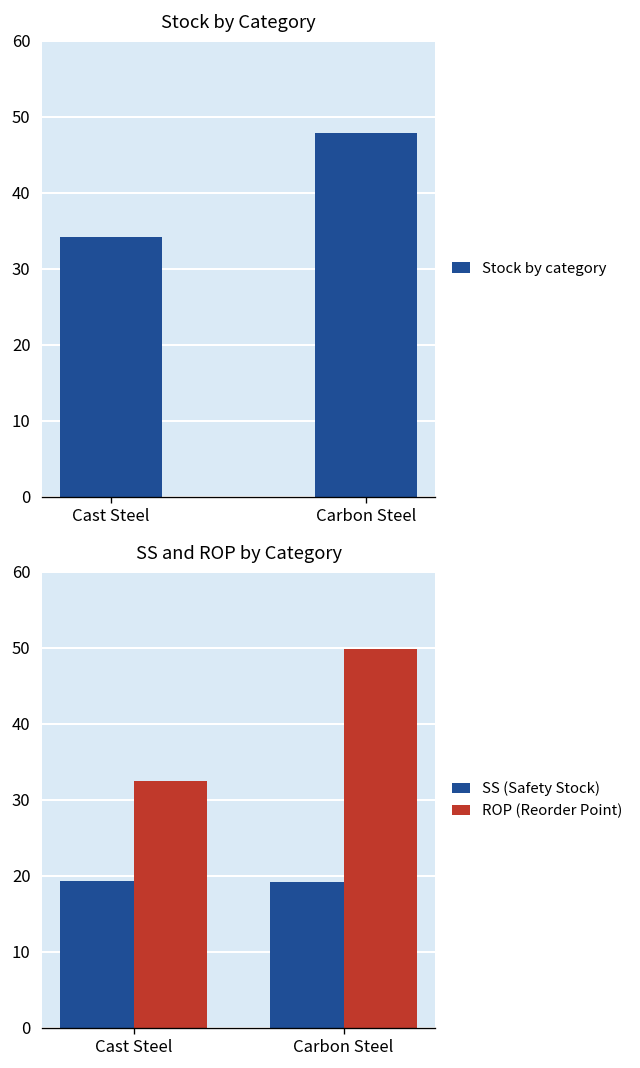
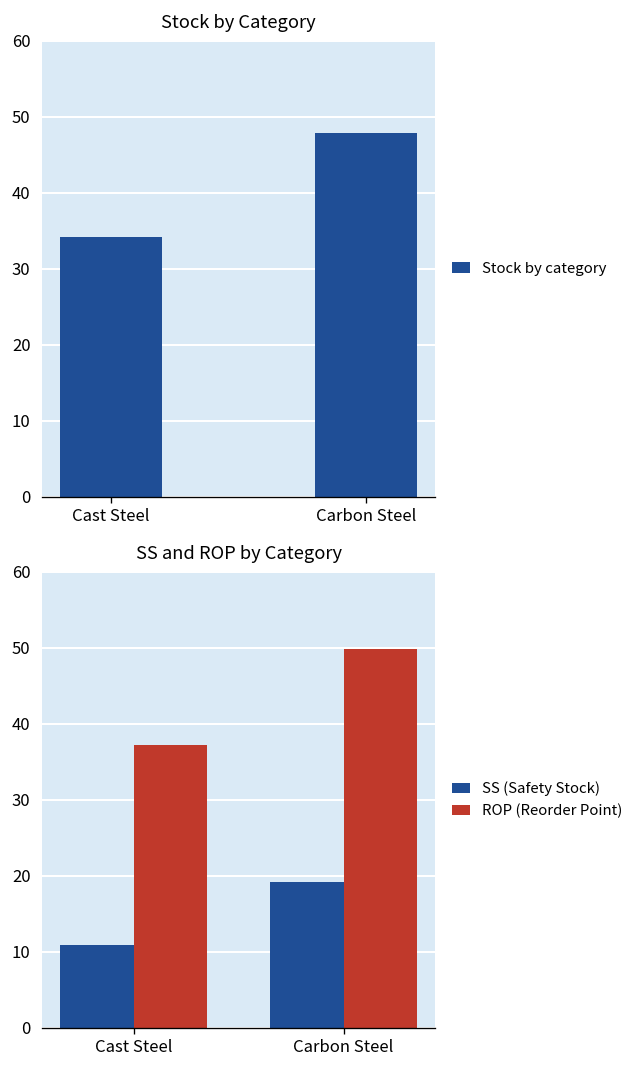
SS and ROP by Category, SS (Safety Stock), Cast Steel: 19 -> 11
SS and ROP by Category, ROP (Reorder Point), Cast Steel: 32 -> 37
